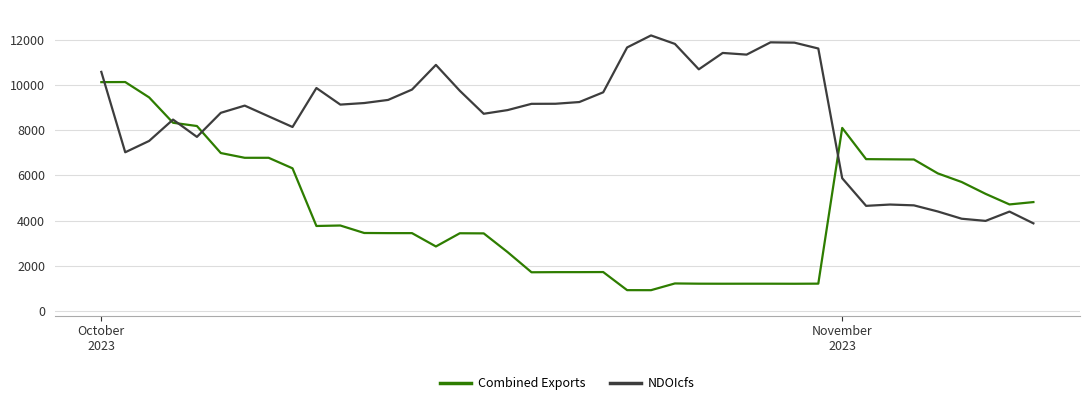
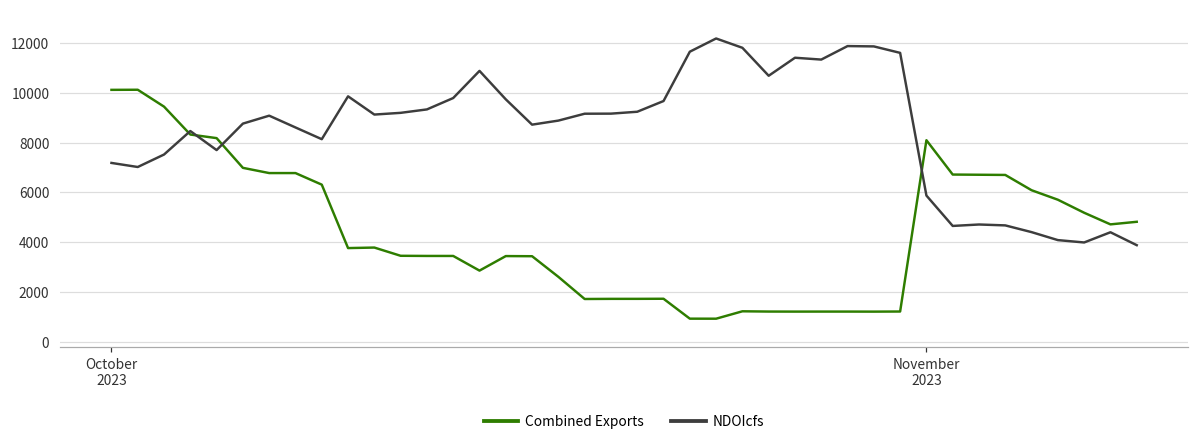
NDOIcfs, October 2023: 10600 -> 7200
